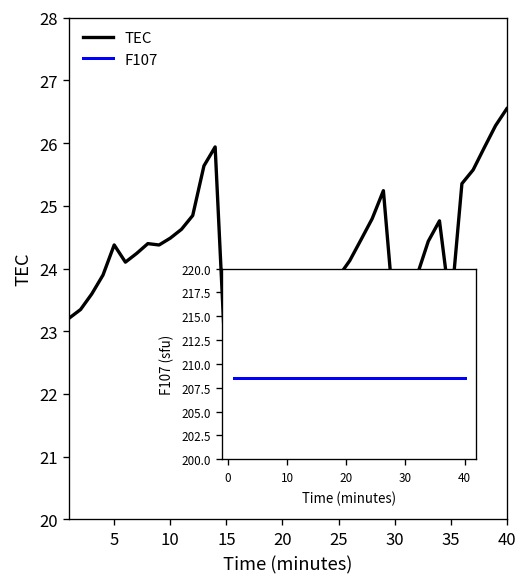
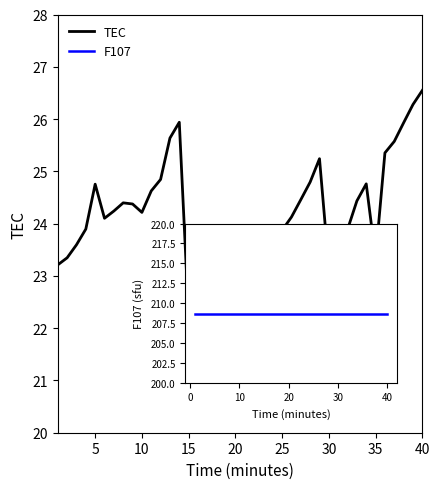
5: 24.4 -> 24.8
10: 24.5 -> 24.2
